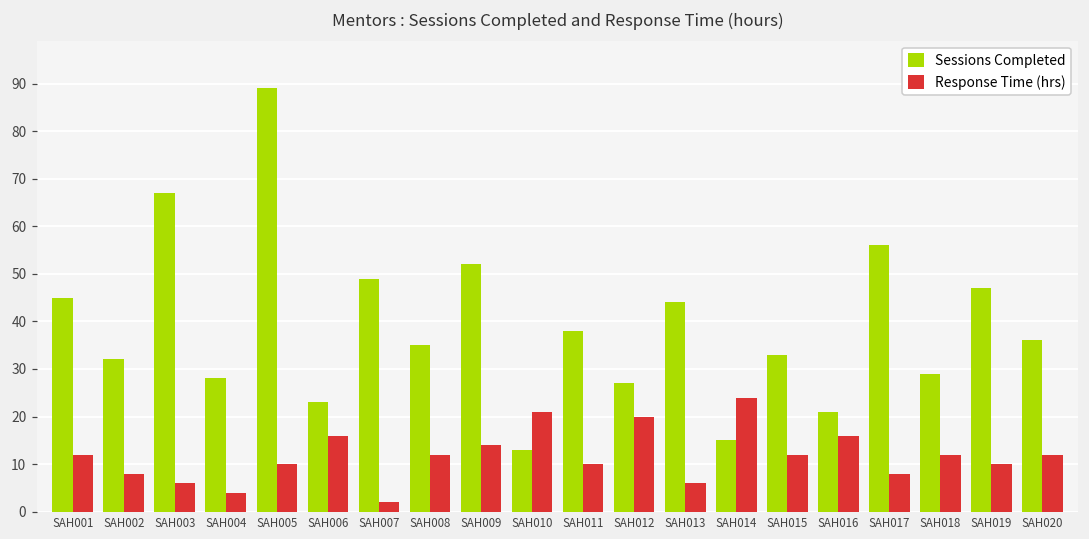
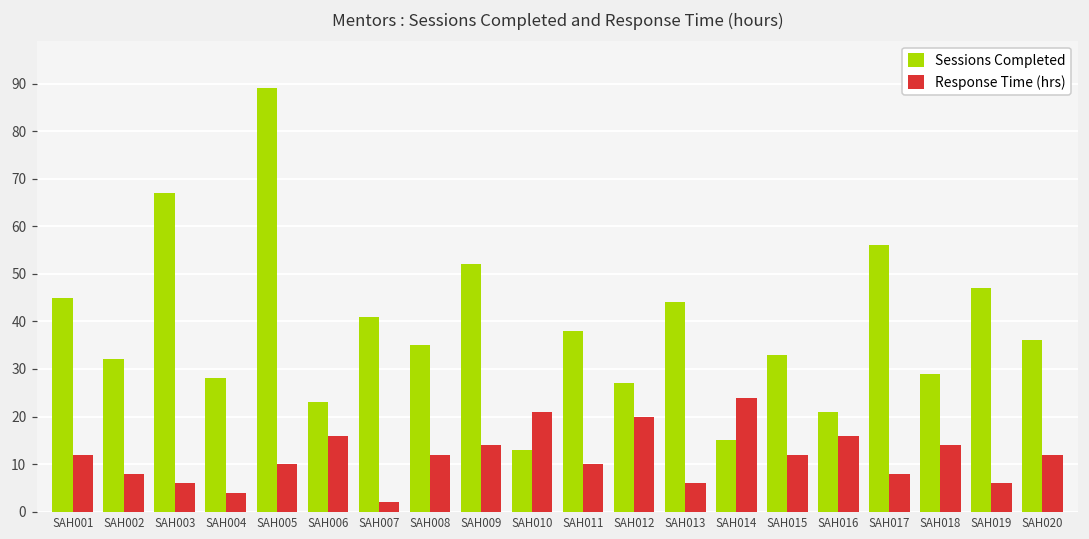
Sessions Completed, SAH007: 49 -> 41
Response Time (hrs), SAH018: 12 -> 14
Response Time (hrs), SAH019: 10 -> 6
